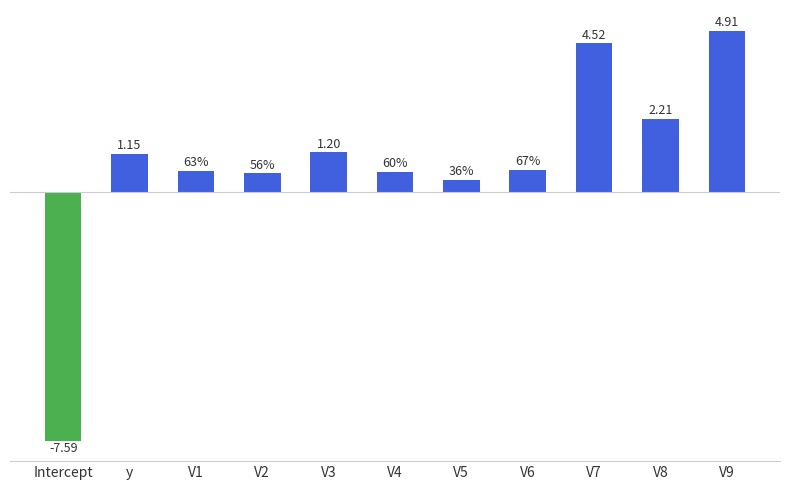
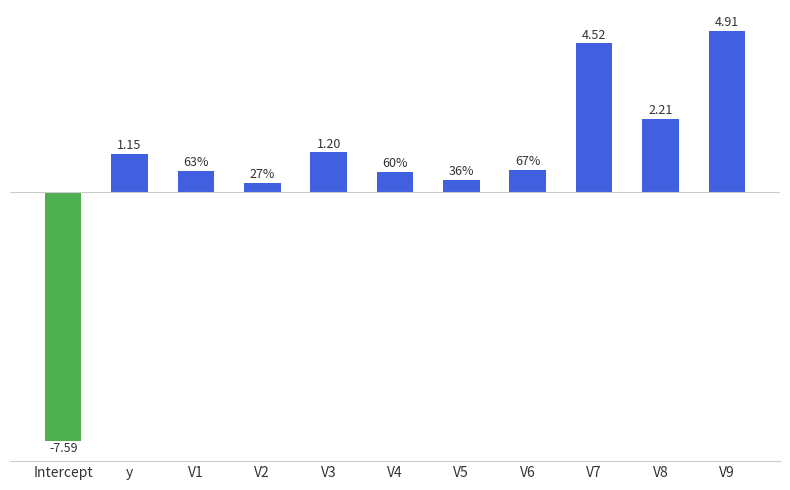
V2: 56% -> 27%
